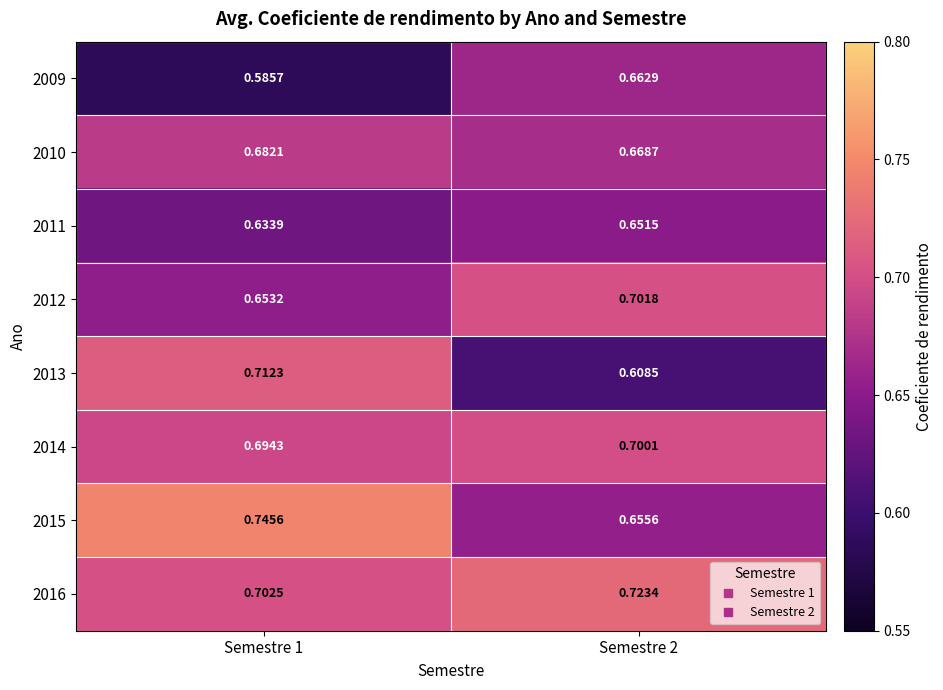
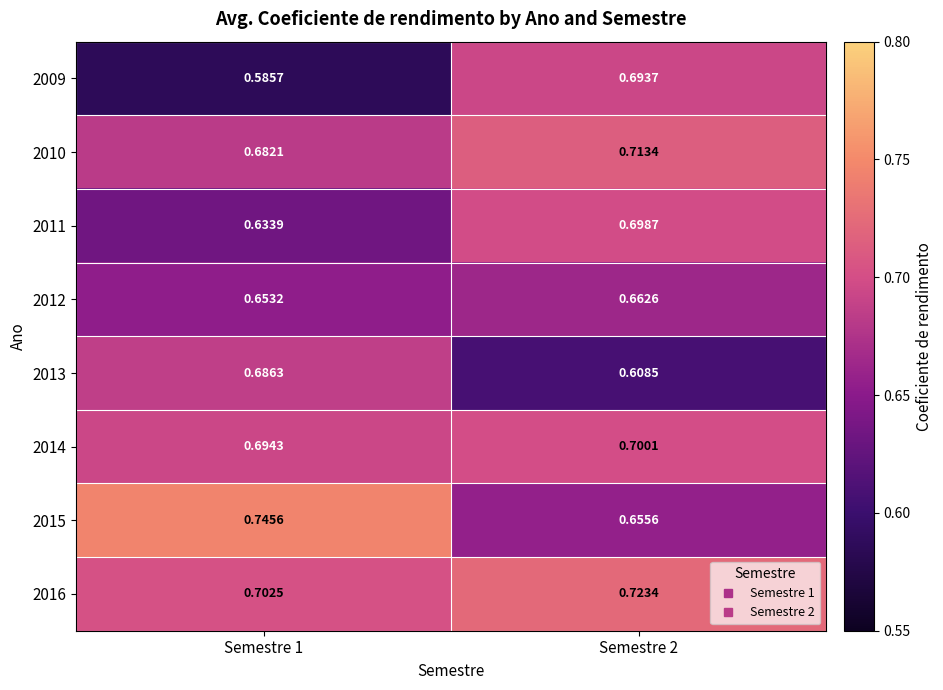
2009, Semestre 2: 0.6629 -> 0.6937
2010, Semestre 2: 0.6687 -> 0.7134
2011, Semestre 2: 0.6515 -> 0.6987
2012, Semestre 2: 0.7018 -> 0.6626
2013, Semestre 1: 0.7123 -> 0.6863
